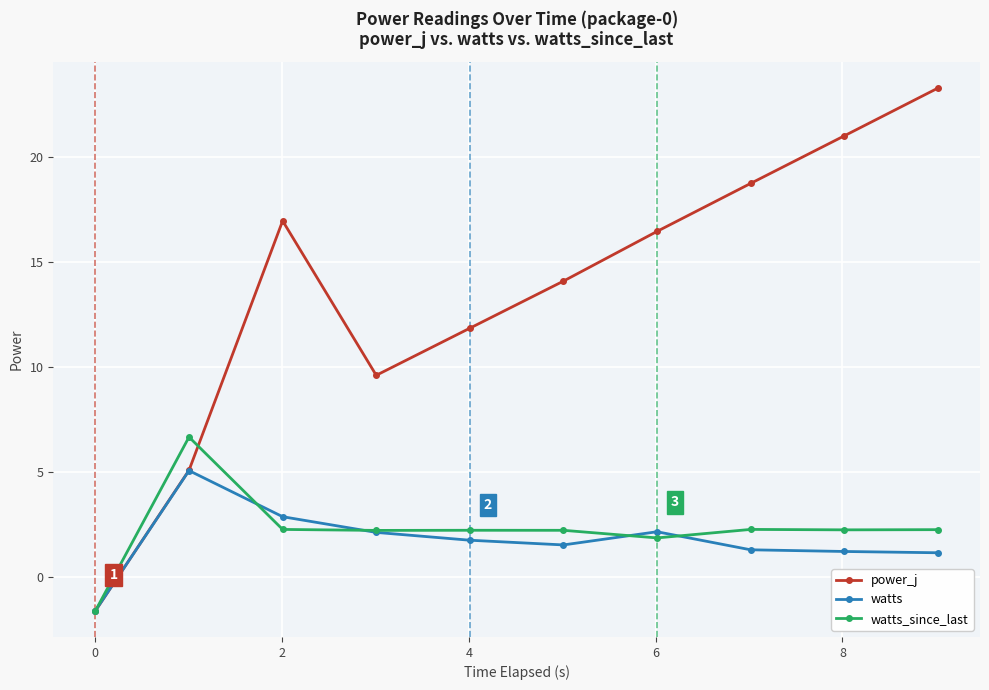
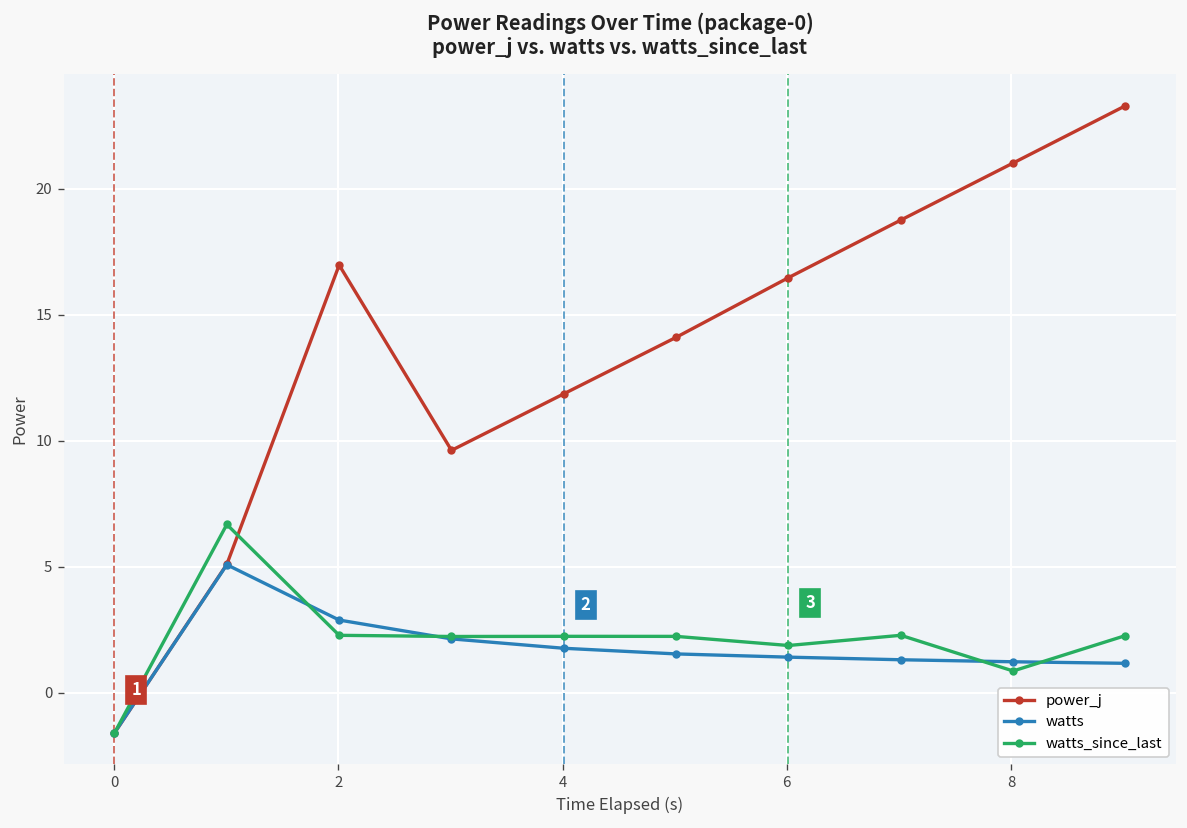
watts, 6: 2.2 -> 1.4
watts_since_last, 8: 2.3 -> 0.9
